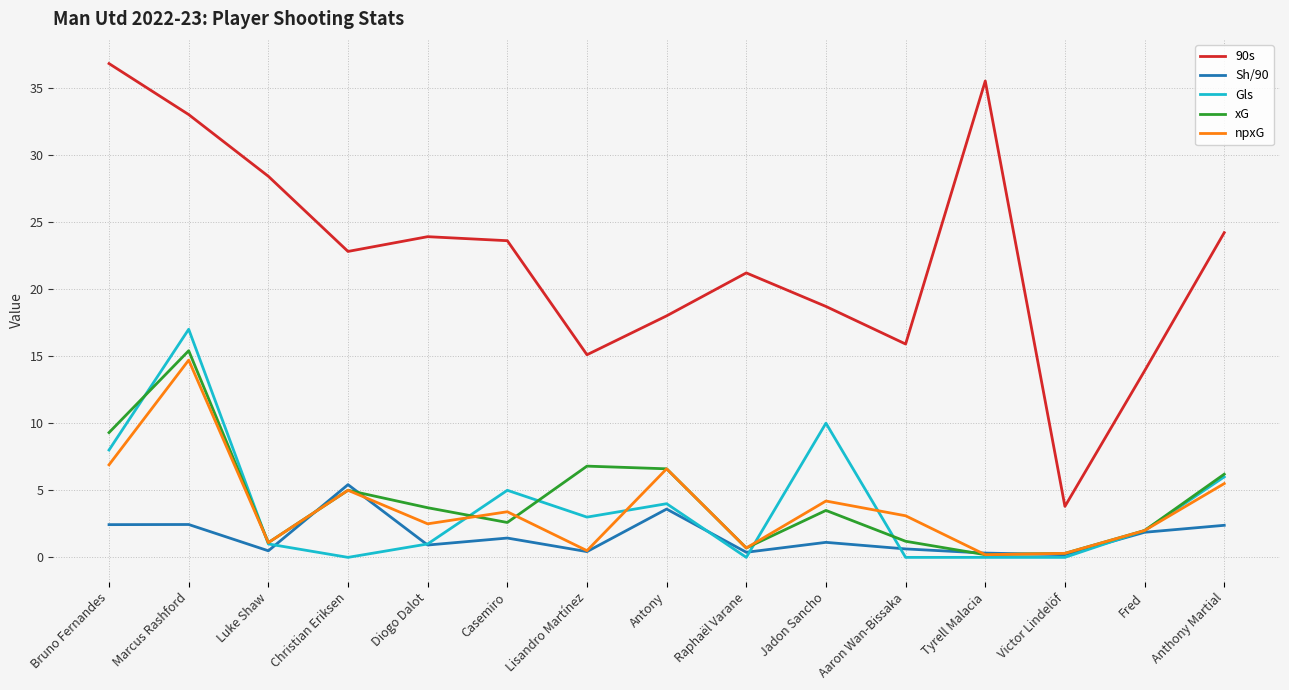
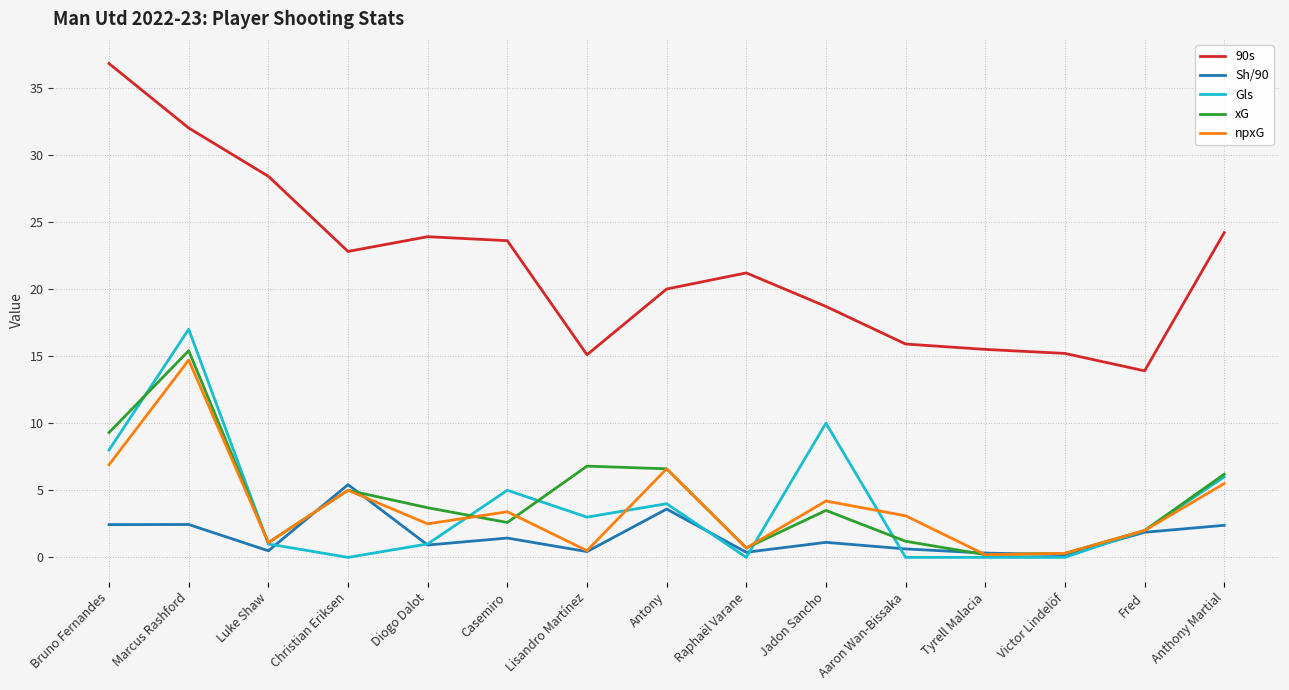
90s, Marcus Rashford: 33 -> 32
90s, Antony: 18 -> 20
90s, Tyrell Malacia: 35.5 -> 15.5
90s, Victor Lindelöf: 3.8 -> 15.2
